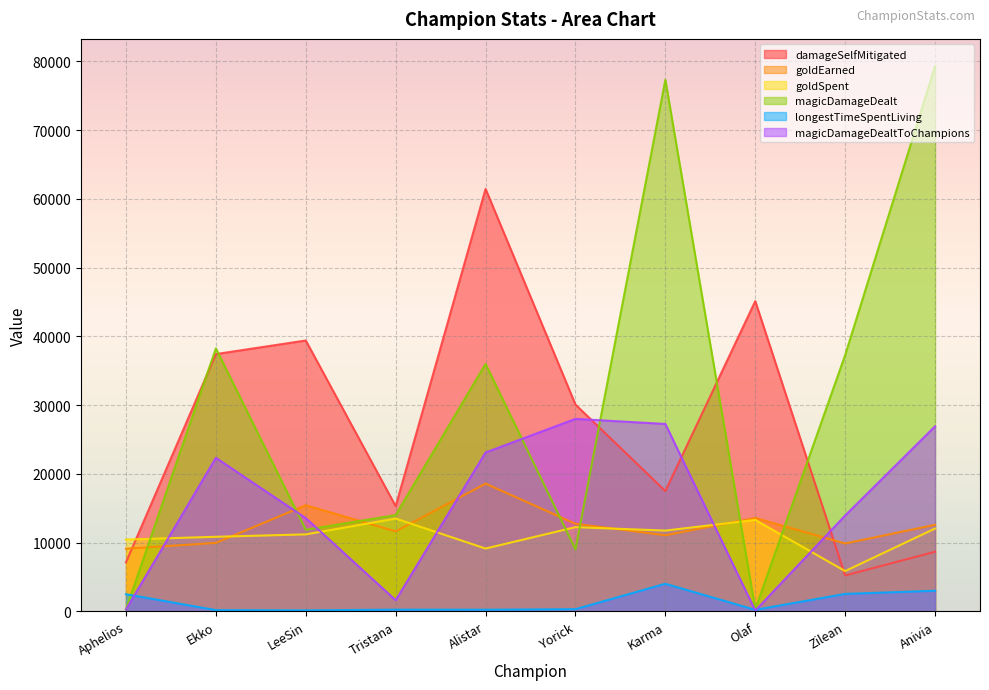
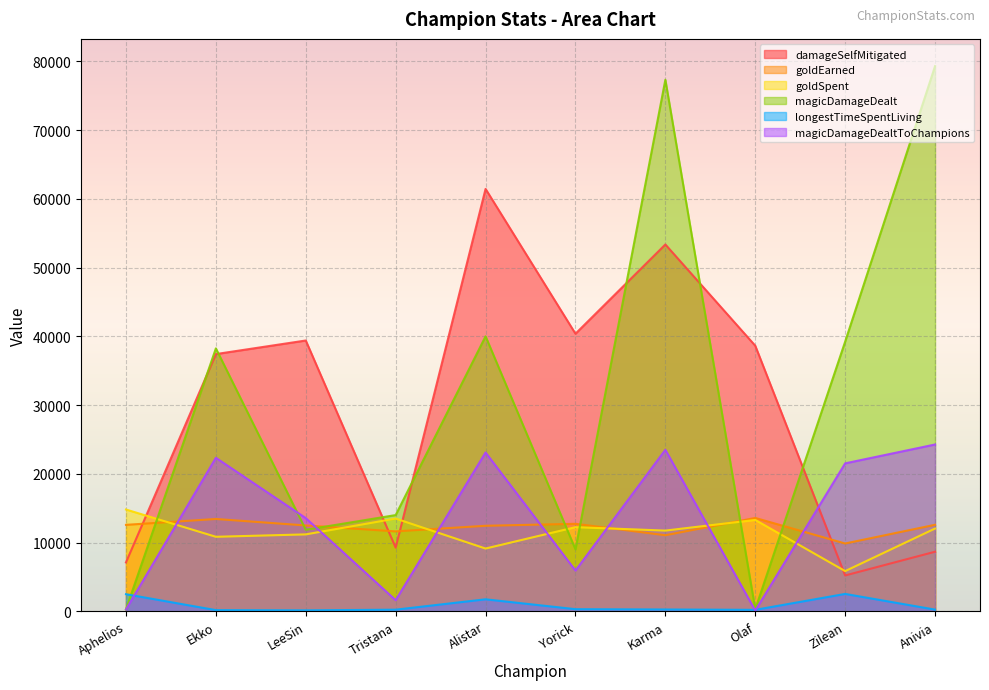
goldEarned, Aphelios: 9000 -> 13000
goldSpent, Aphelios: 10000 -> 15000
goldEarned, Ekko: 10000 -> 13000
goldEarned, LeeSin: 15000 -> 12000
damageSelfMitigated, Tristana: 15000 -> 9000
goldEarned, Alistar: 19000 -> 12000
magicDamageDealt, Alistar: 36000 -> 40000
longestTimeSpentLiving, Alistar: 0 -> 2000
damageSelfMitigated, Yorick: 30000 -> 40000
magicDamageDealtToChampions, Yorick: 28000 -> 6000
damageSelfMitigated, Karma: 17000 -> 53000
longestTimeSpentLiving, Karma: 4000 -> 0
magicDamageDealtToChampions, Karma: 27000 -> 24000
damageSelfMitigated, Olaf: 45000 -> 39000
magicDamageDealt, Zilean: 37000 -> 39000
magicDamageDealtToChampions, Zilean: 14000 -> 22000
longestTimeSpentLiving, Anivia: 3000 -> 0
magicDamageDealtToChampions, Anivia: 27000 -> 24000
